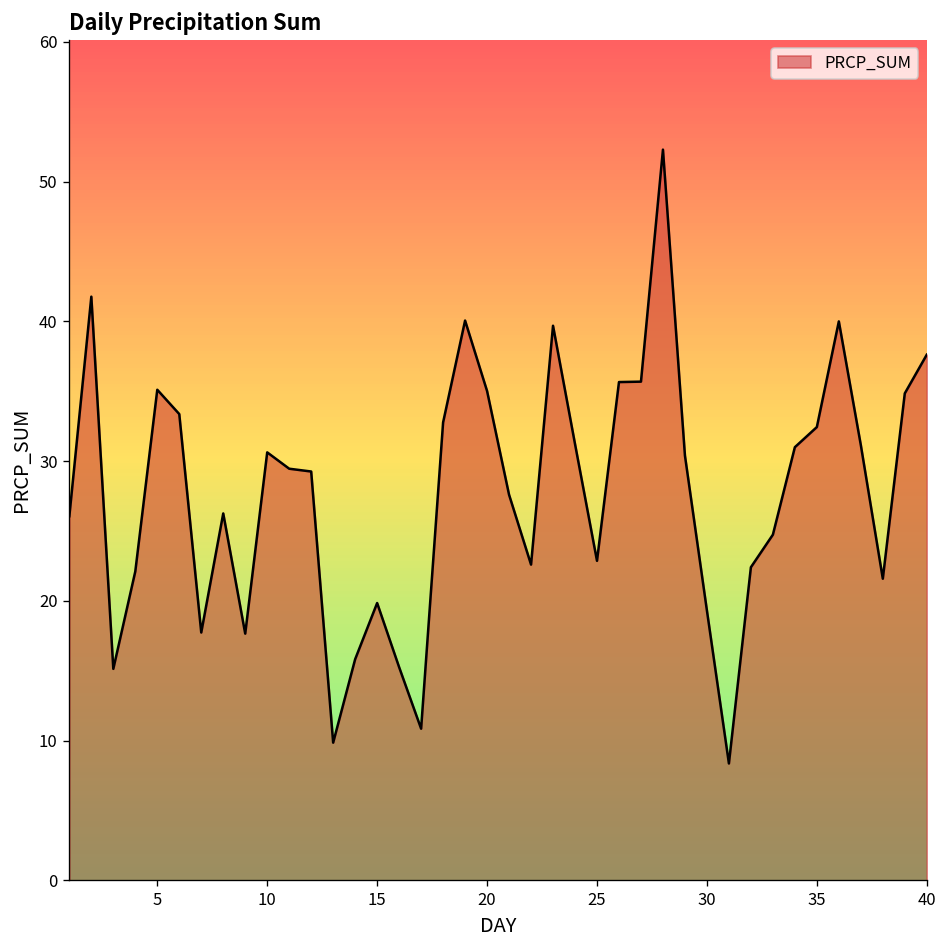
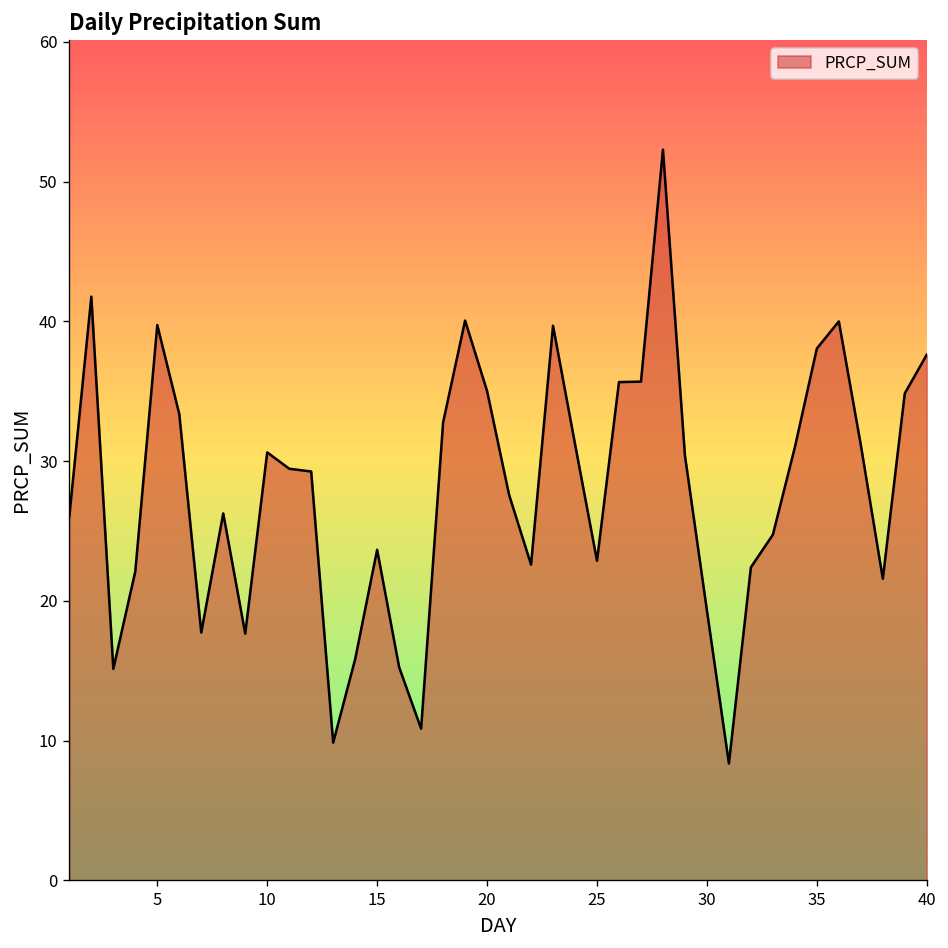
5: 35.1 -> 39.7
15: 19.9 -> 23.7
35: 32.4 -> 38.1
